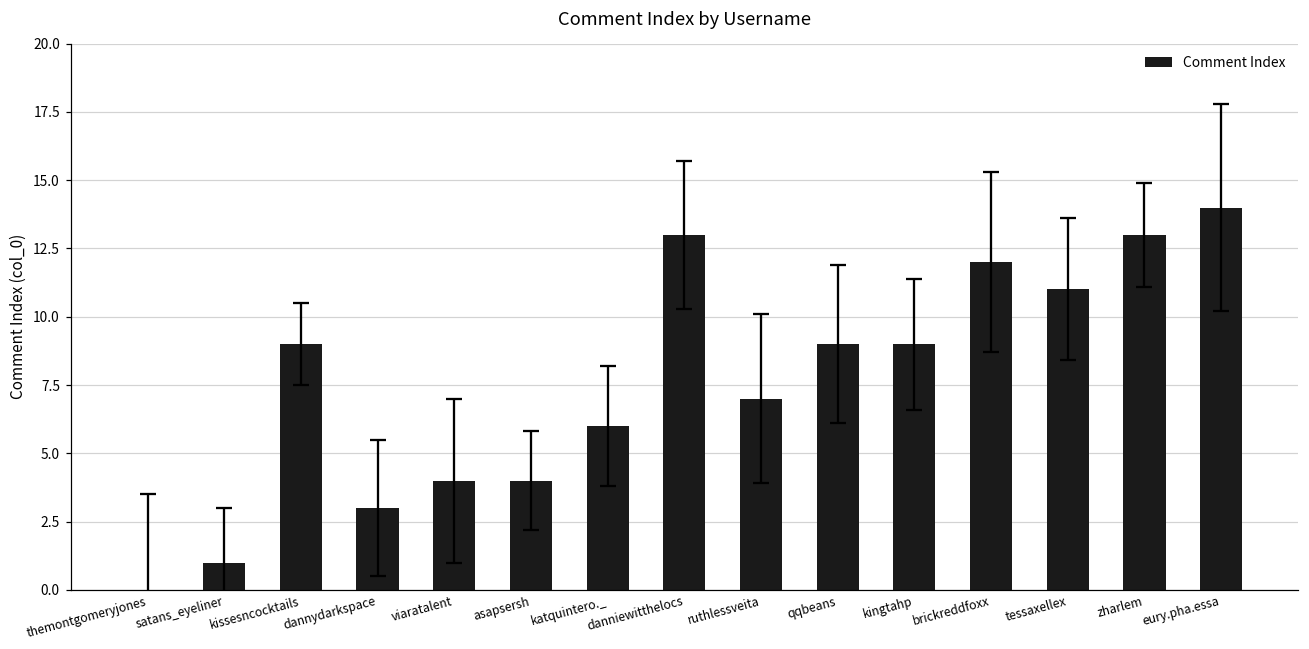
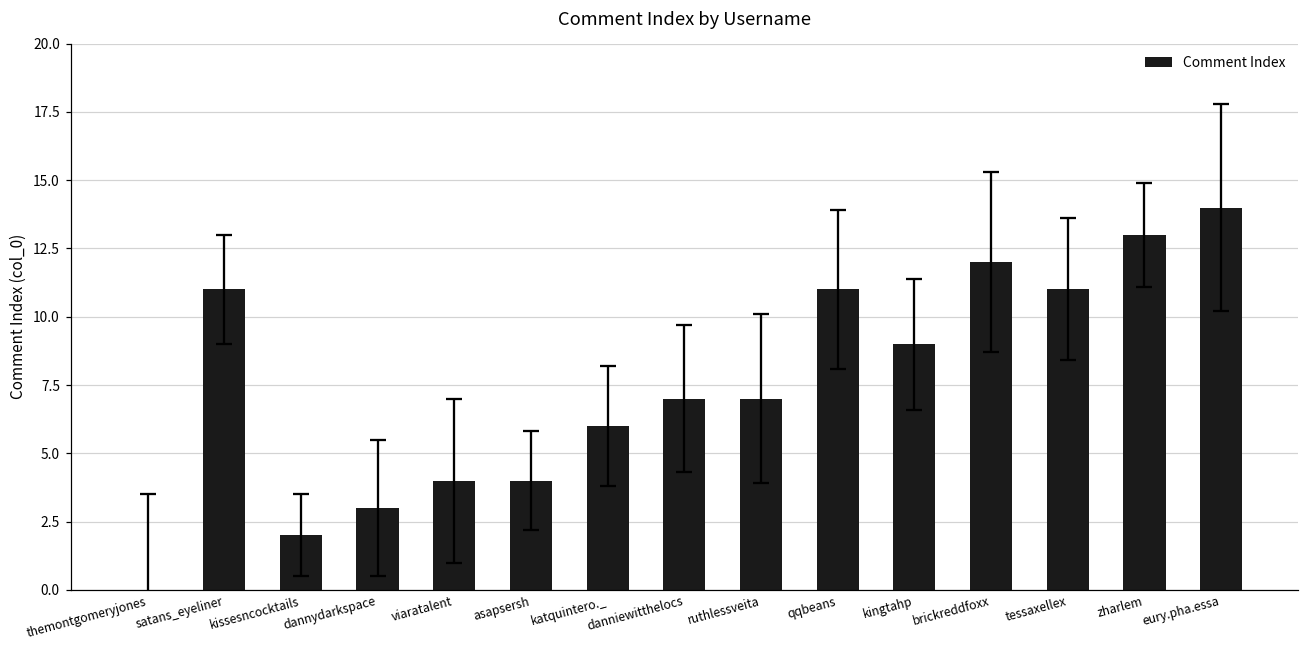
Comment Index, satans_eyeliner: 1 -> 11
Comment Index, kissesncocktails: 9 -> 2
Comment Index, danniewitthelocs: 13 -> 7
Comment Index, qqbeans: 9 -> 11
